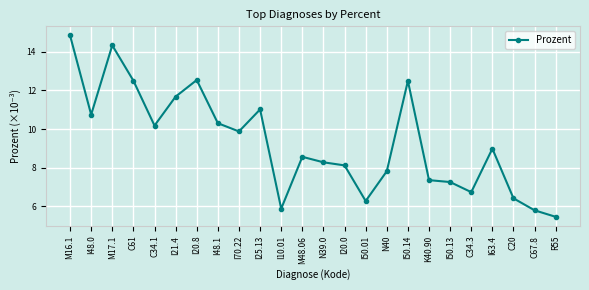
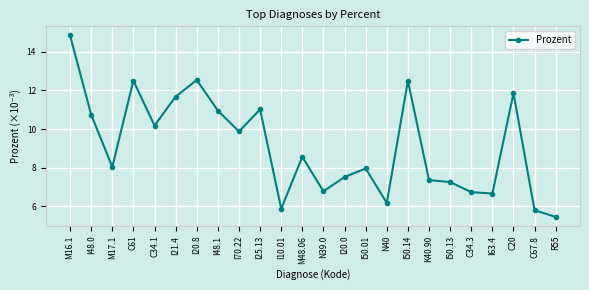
M17.1: 14.3 -> 8.0
I48.1: 10.3 -> 11.0
N39.0: 8.3 -> 6.8
I20.0: 8.1 -> 7.5
I50.01: 6.3 -> 8.0
N40: 7.8 -> 6.2
I63.4: 9.0 -> 6.7
C20: 6.4 -> 11.9
